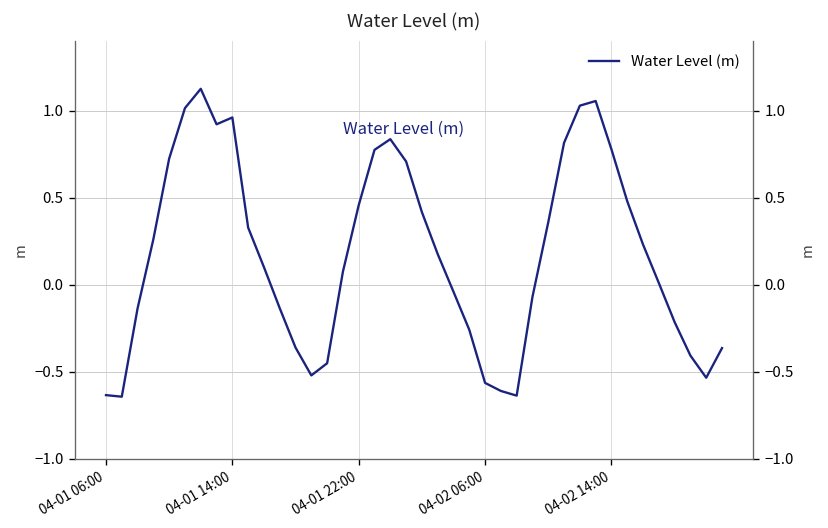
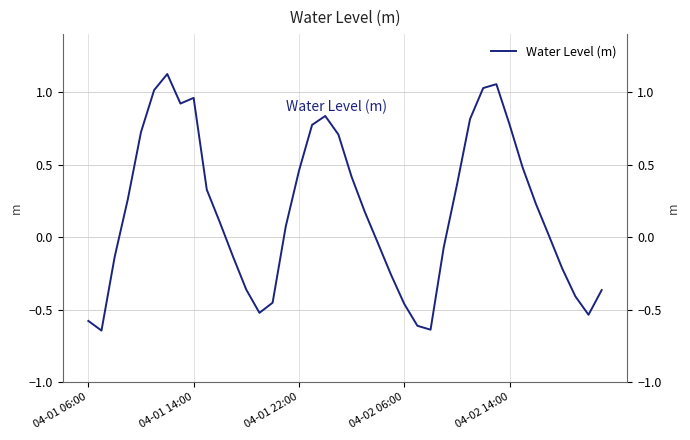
04-01 06:00: -0.64 -> -0.58
04-02 06:00: -0.56 -> -0.46
